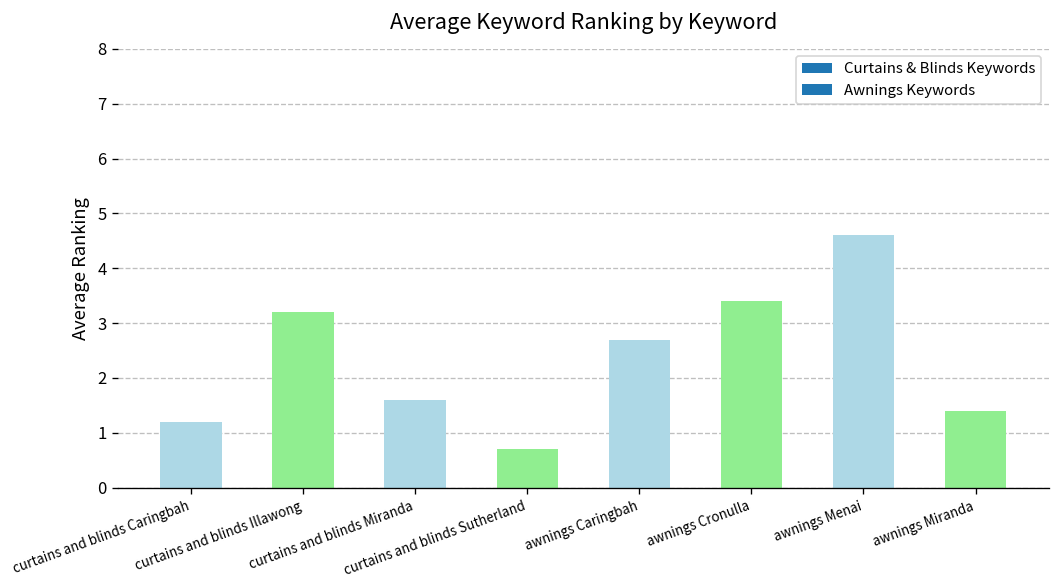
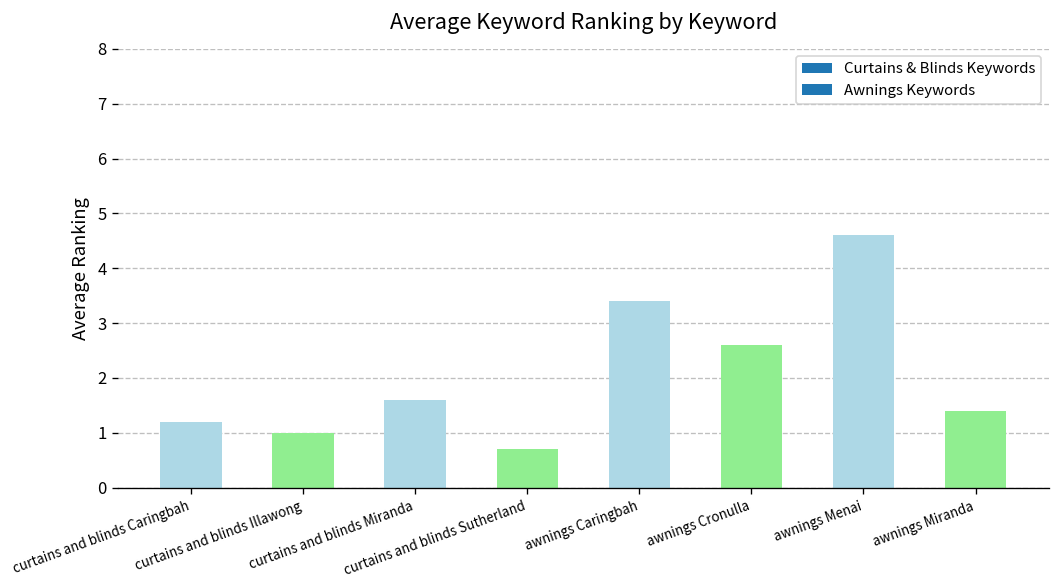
curtains and blinds Illawong: 3.2 -> 1.0
awnings Caringbah: 2.7 -> 3.4
awnings Cronulla: 3.4 -> 2.6
